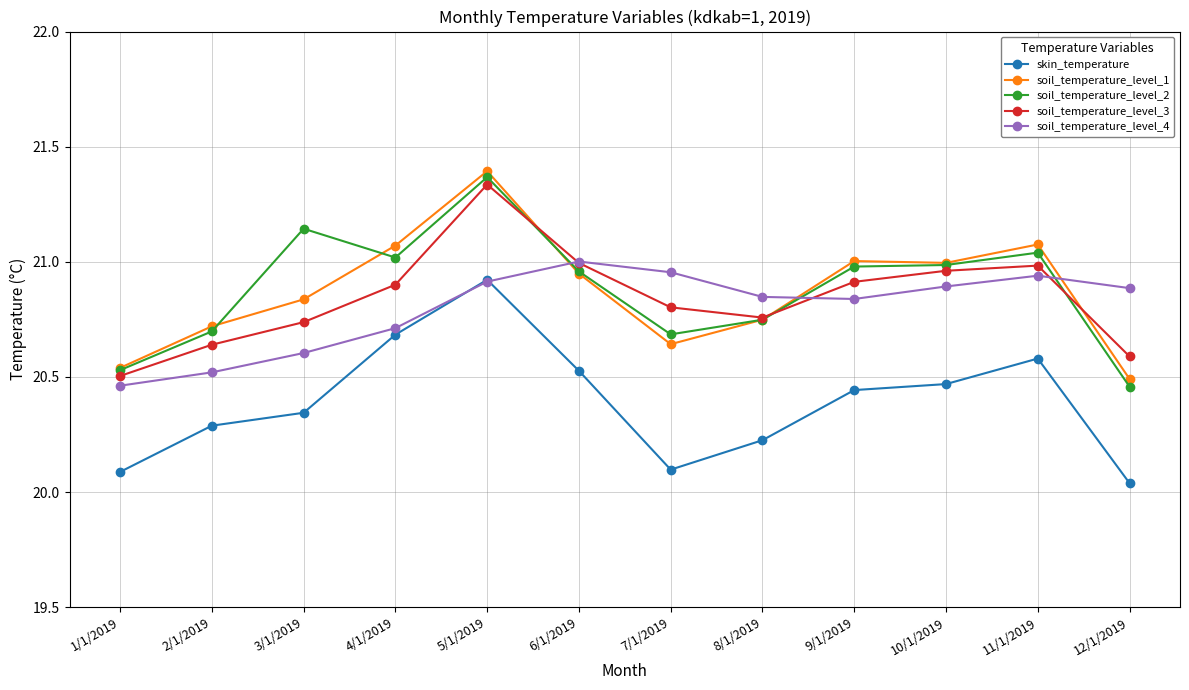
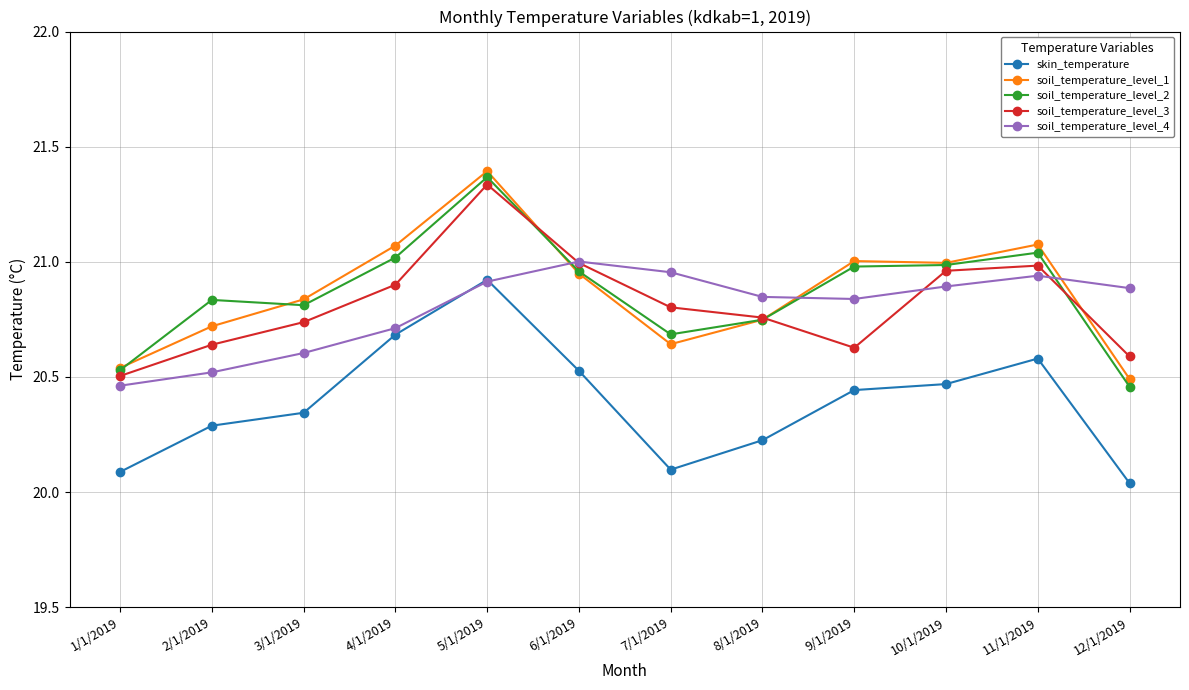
soil_temperature_level_2, 2/1/2019: 20.70 -> 20.83
soil_temperature_level_2, 3/1/2019: 21.14 -> 20.81
soil_temperature_level_3, 9/1/2019: 20.91 -> 20.63
